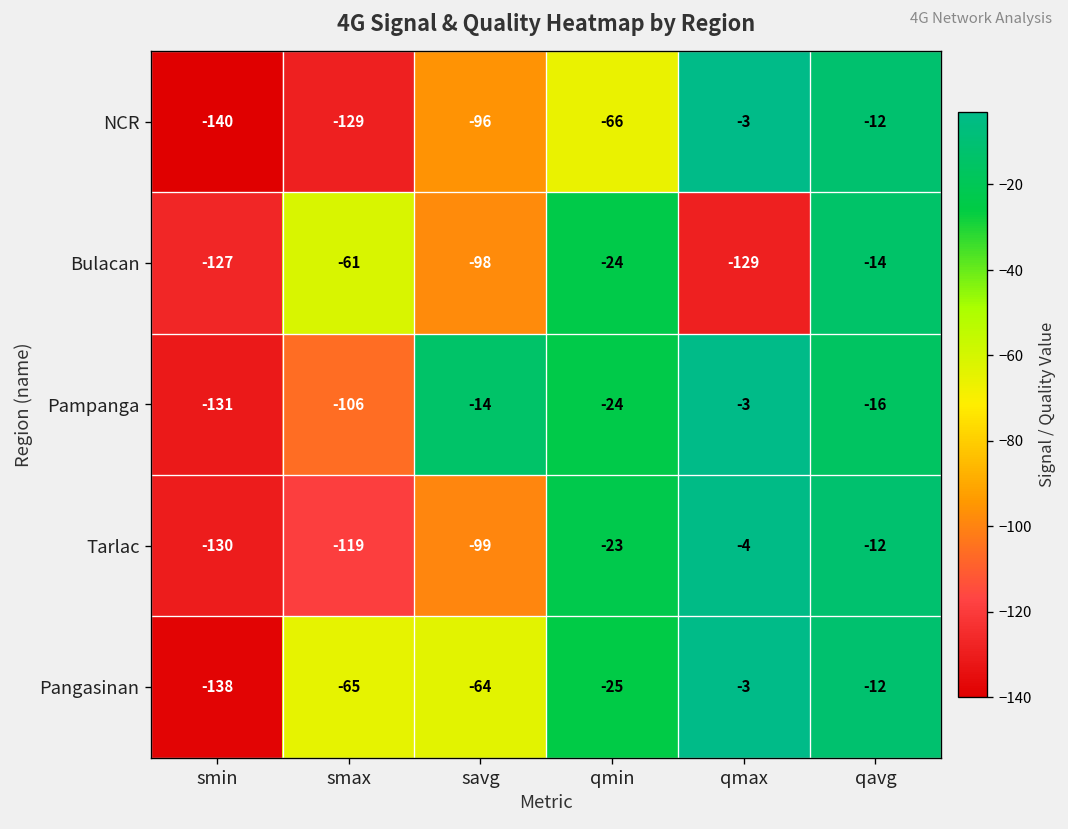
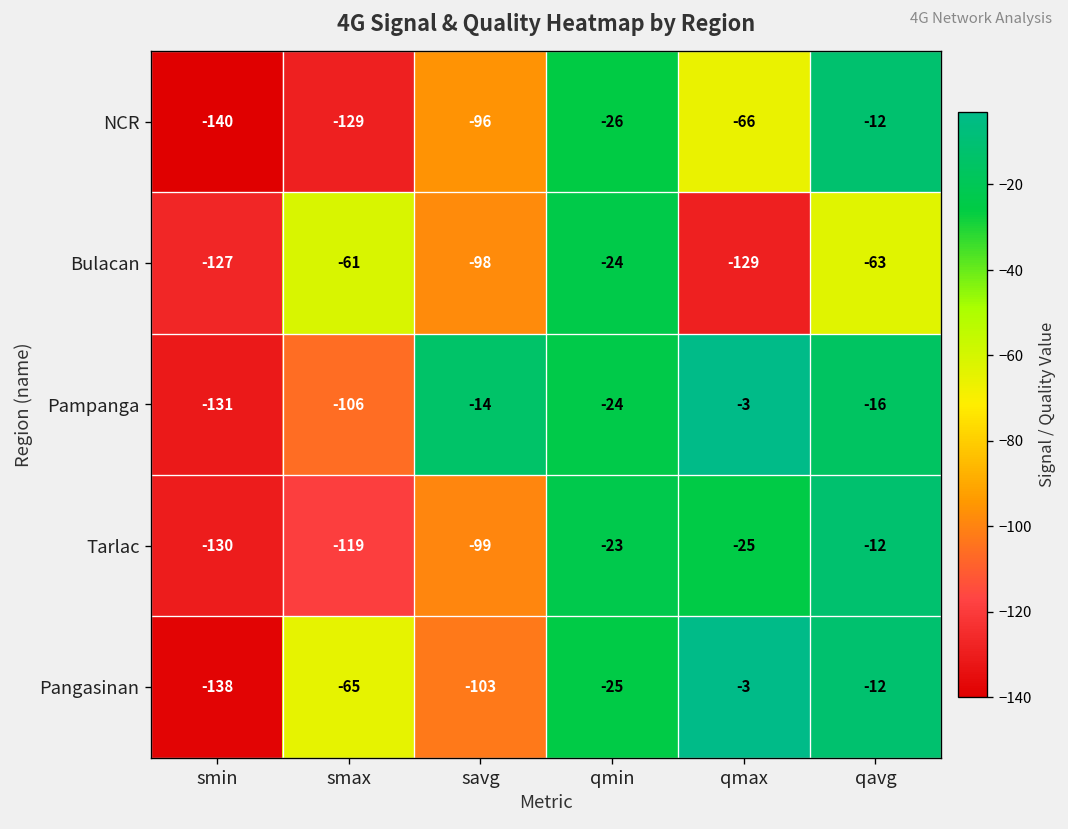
NCR, qmin: -66 -> -26
NCR, qmax: -3 -> -66
Bulacan, qavg: -14 -> -63
Tarlac, qmax: -4 -> -25
Pangasinan, savg: -64 -> -103
